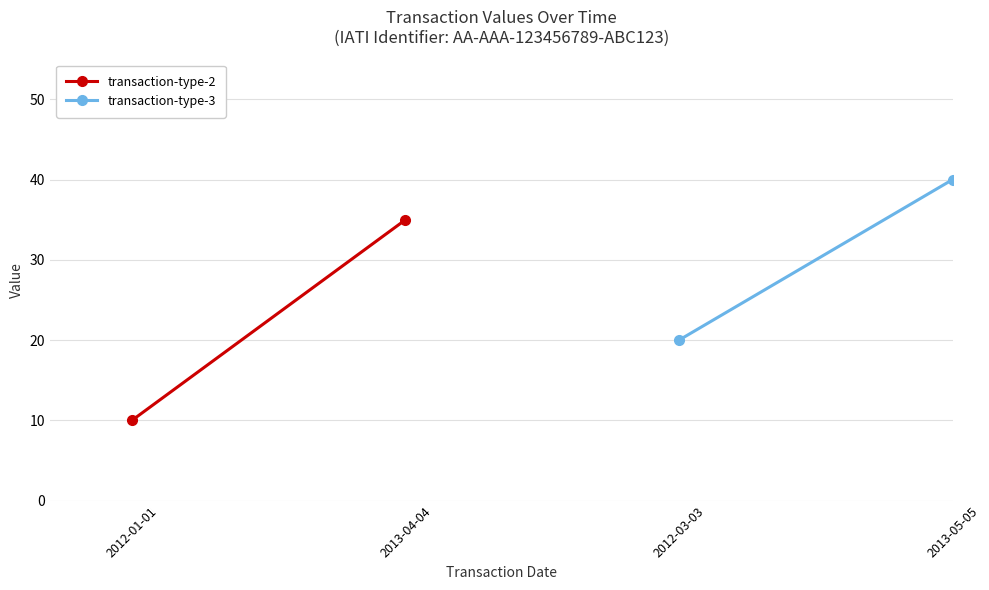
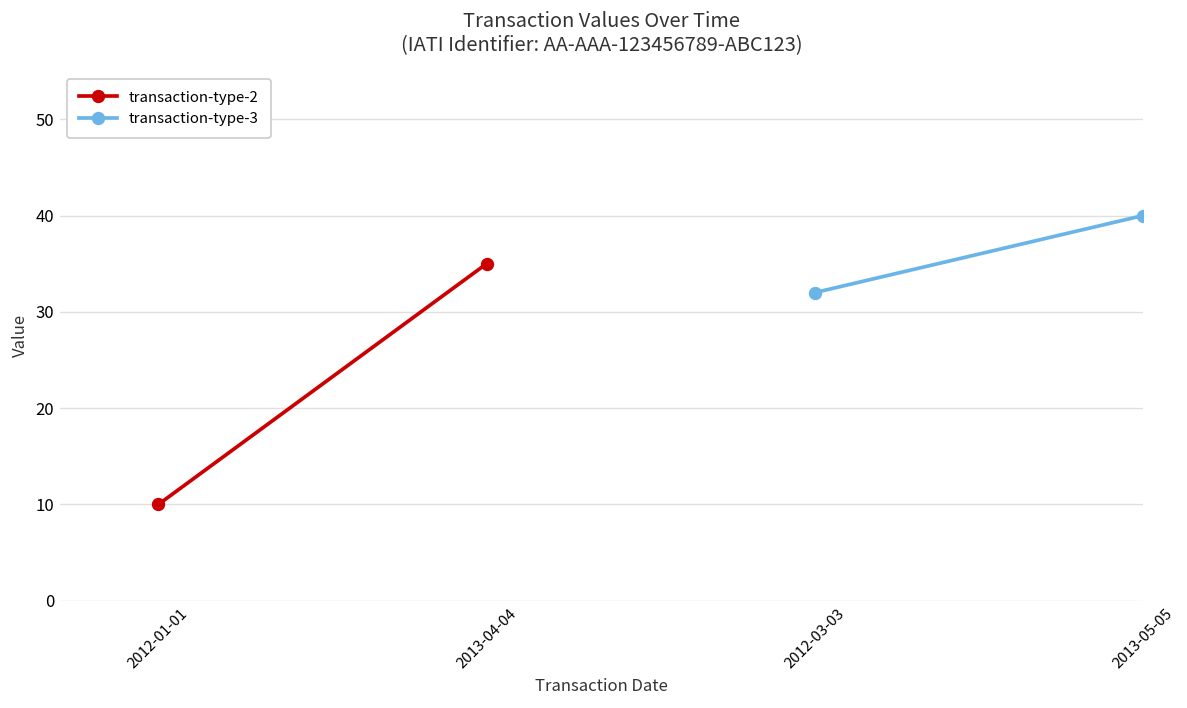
transaction-type-3, 2012-03-03: 20 -> 32
